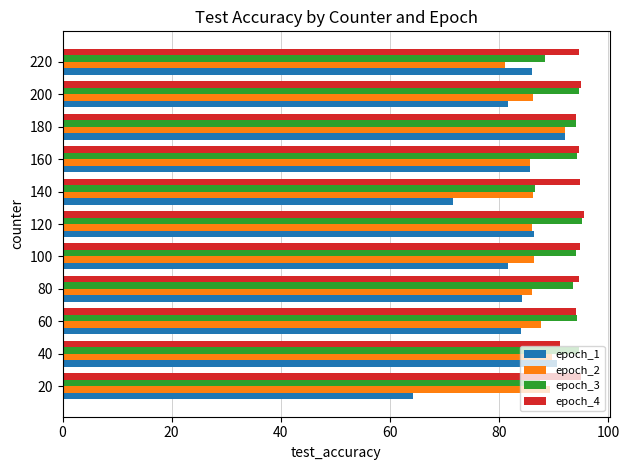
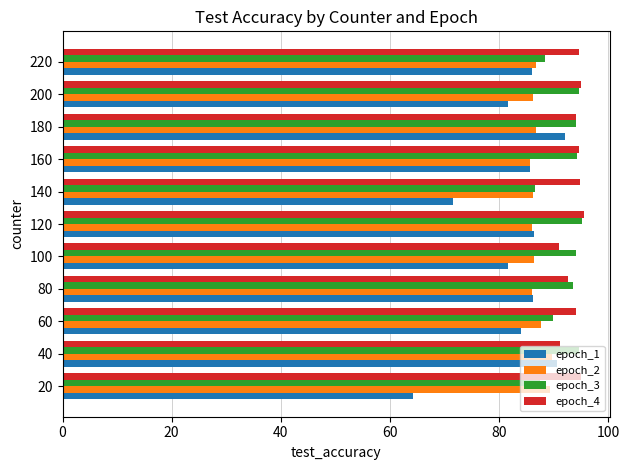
epoch_2, 220: 81 -> 87
epoch_2, 180: 92 -> 87
epoch_4, 100: 95 -> 91
epoch_4, 80: 95 -> 93
epoch_1, 80: 84 -> 86
epoch_3, 60: 94 -> 90
